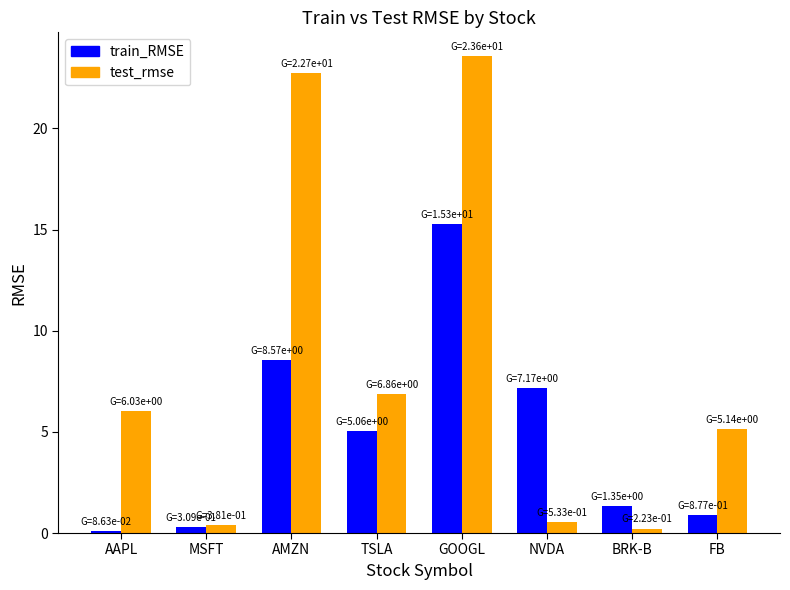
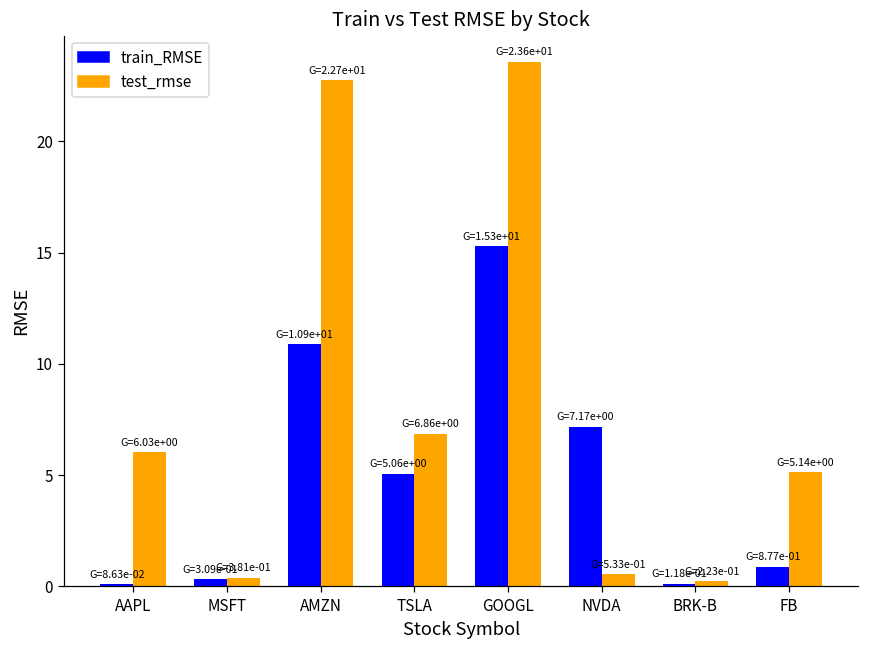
train_RMSE, AMZN: 8.57e+00 -> 1.09e+01
train_RMSE, BRK-B: 1.35e+00 -> 1.18e-01
